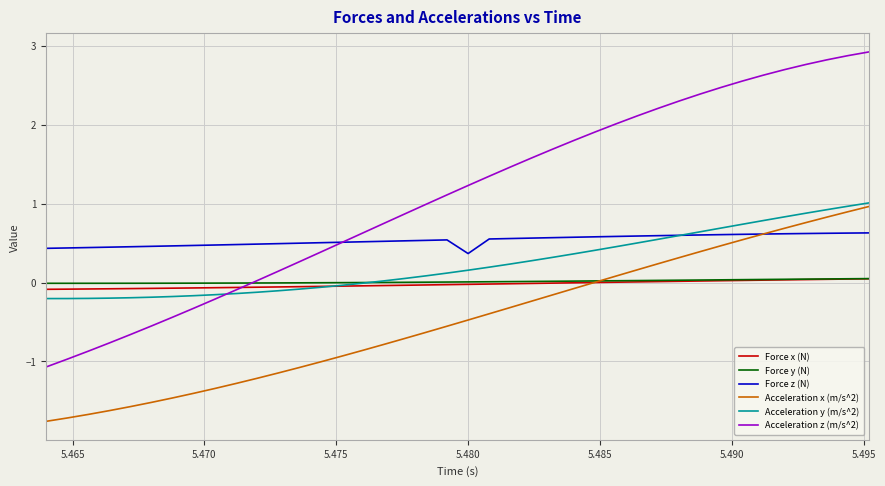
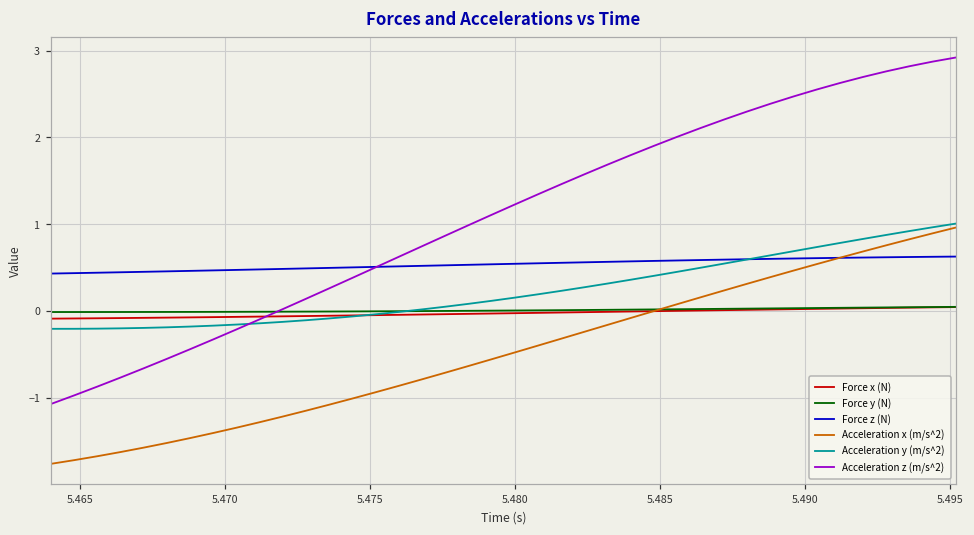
Force z (N), 5.480: 0.4 -> 0.5
